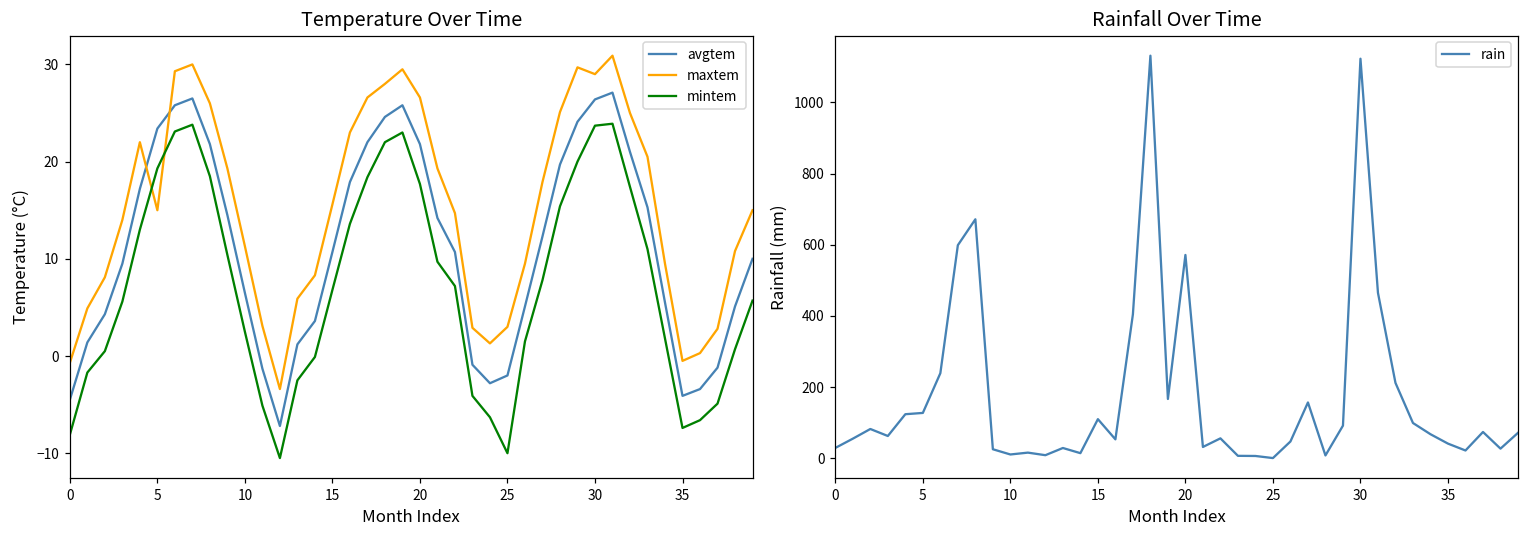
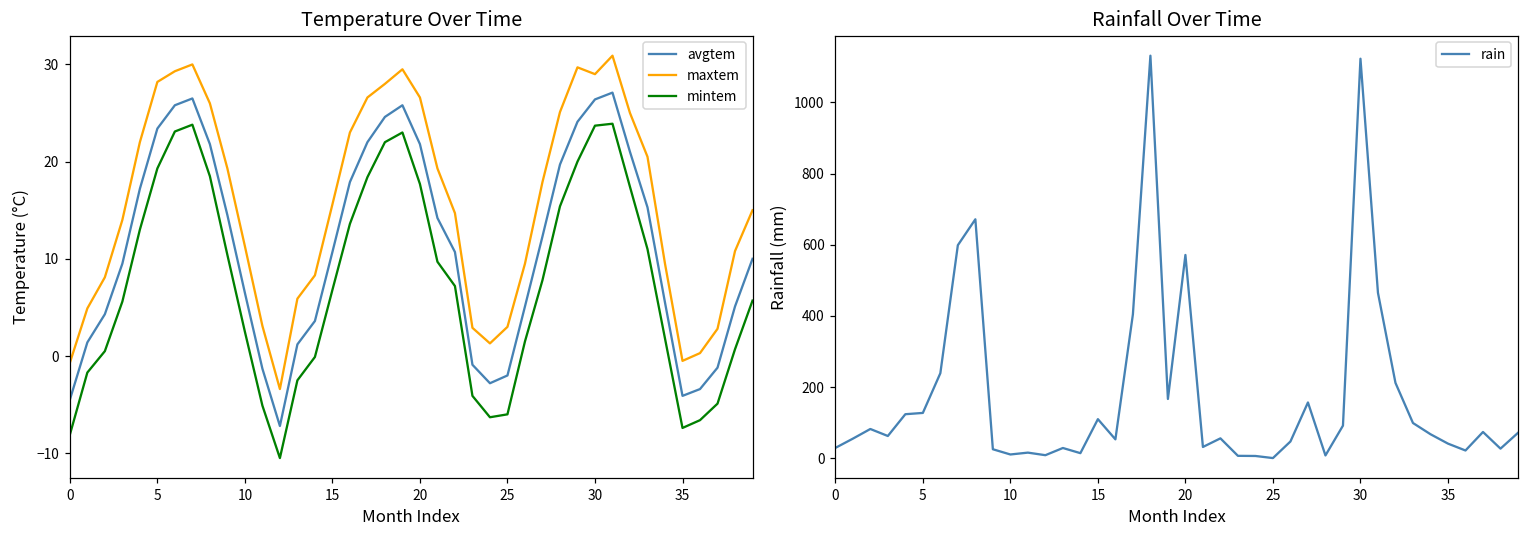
Temperature Over Time, maxtem, 5: 15 -> 28
Temperature Over Time, mintem, 25: -10 -> -6
